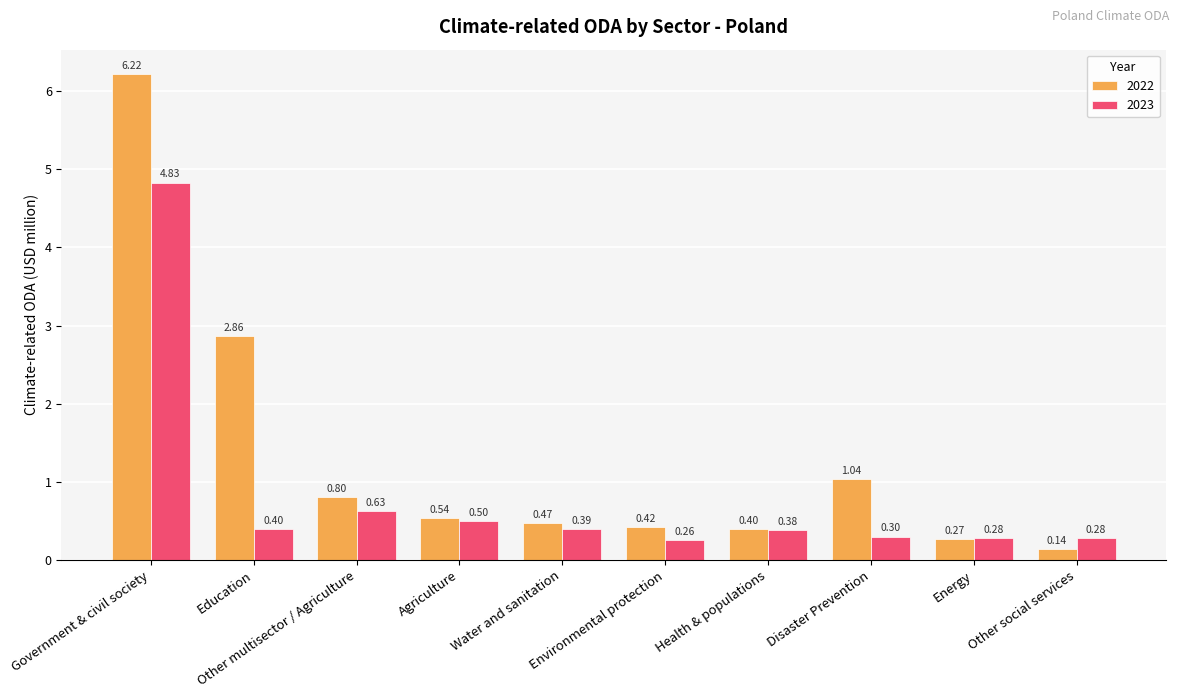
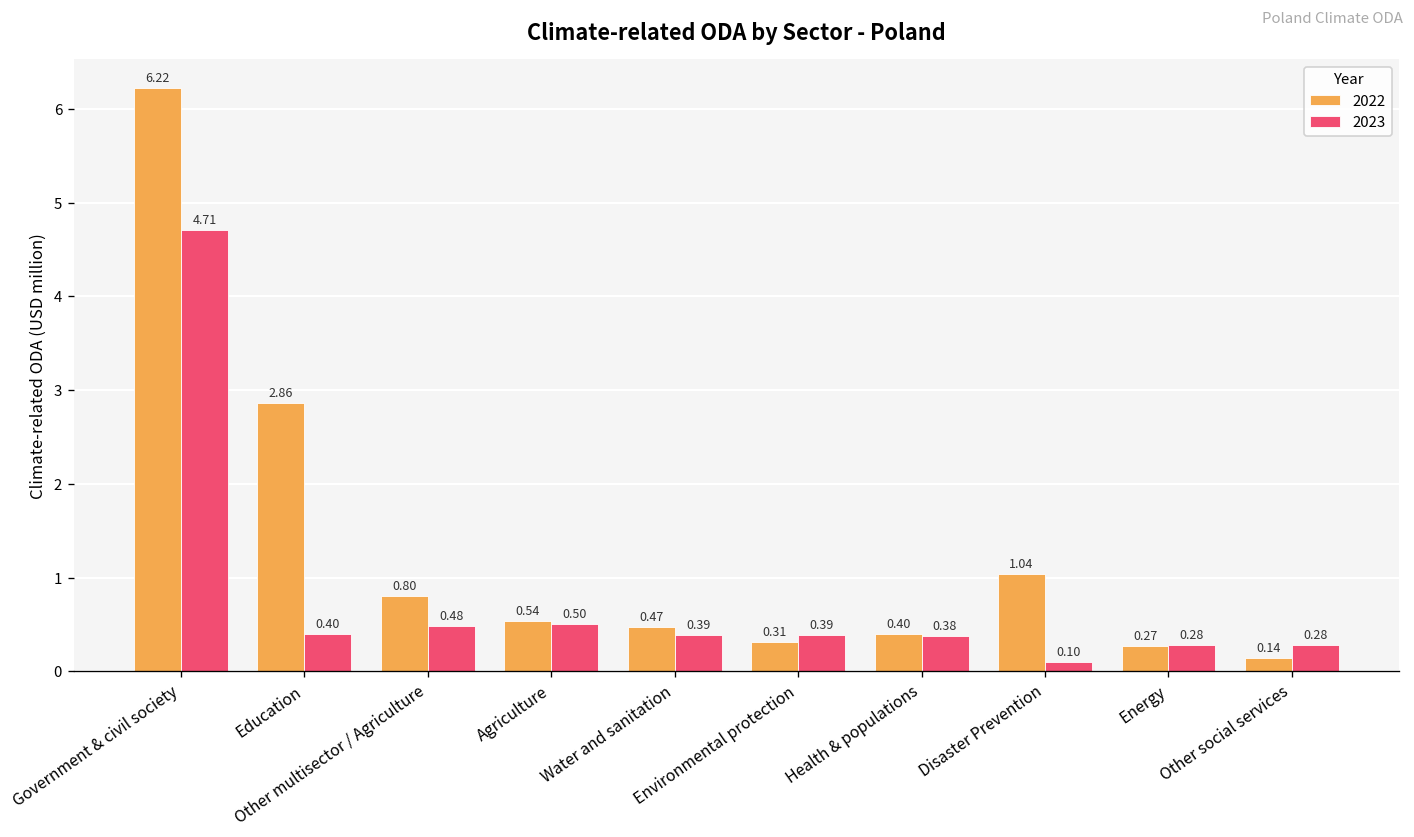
2023, Government & civil society: 4.83 -> 4.71
2023, Other multisector / Agriculture: 0.63 -> 0.48
2022, Environmental protection: 0.42 -> 0.31
2023, Environmental protection: 0.26 -> 0.39
2023, Disaster Prevention: 0.30 -> 0.10
